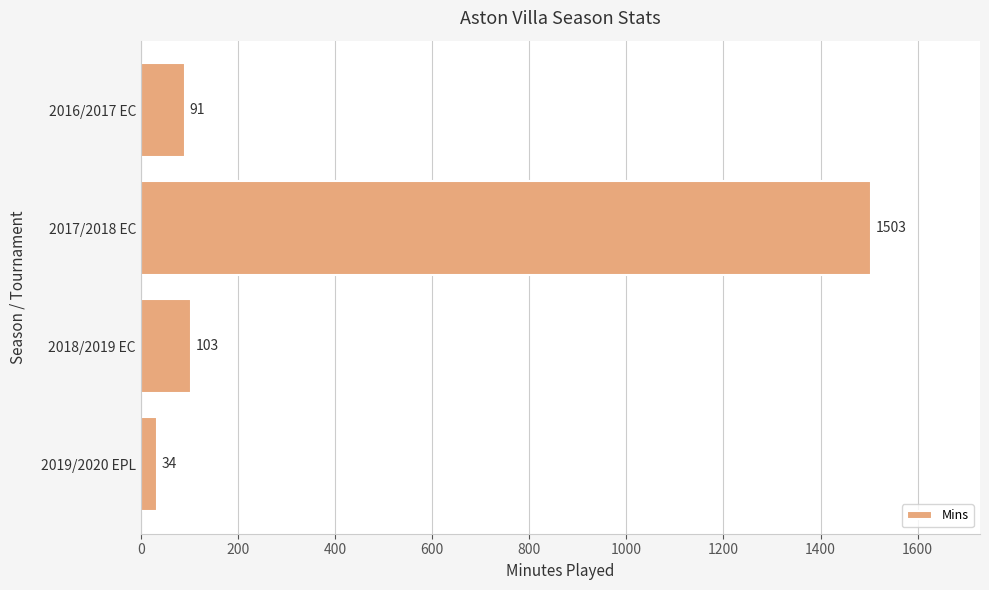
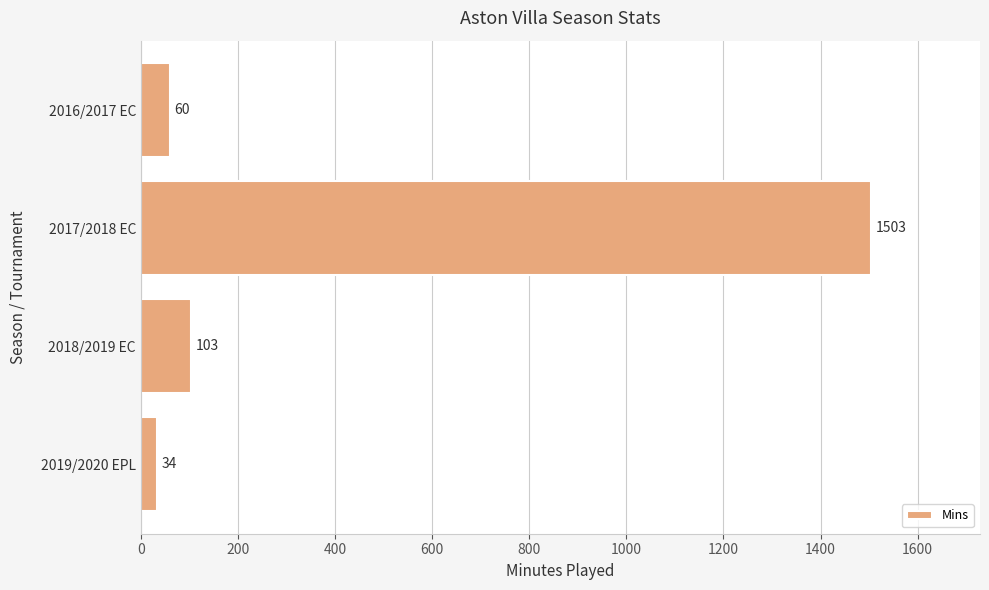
2016/2017 EC: 91 -> 60
